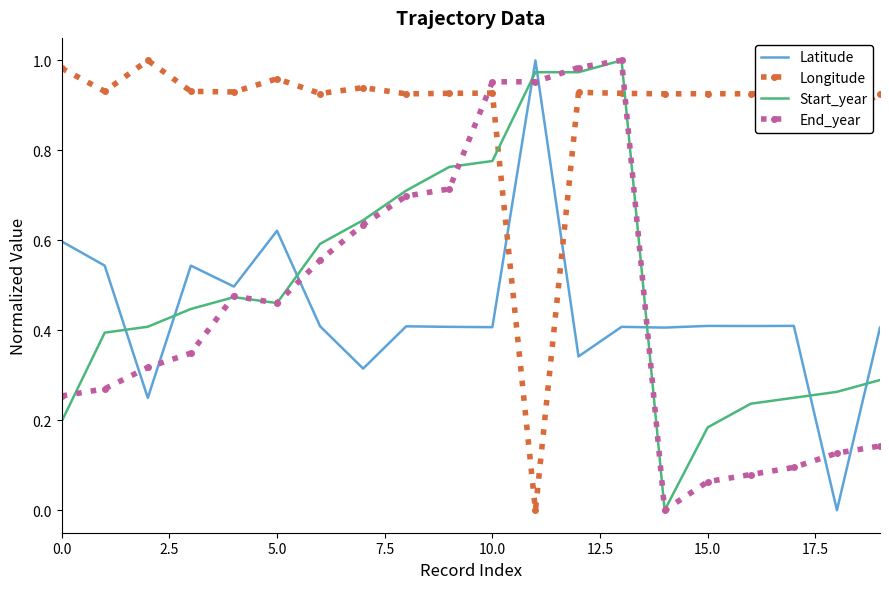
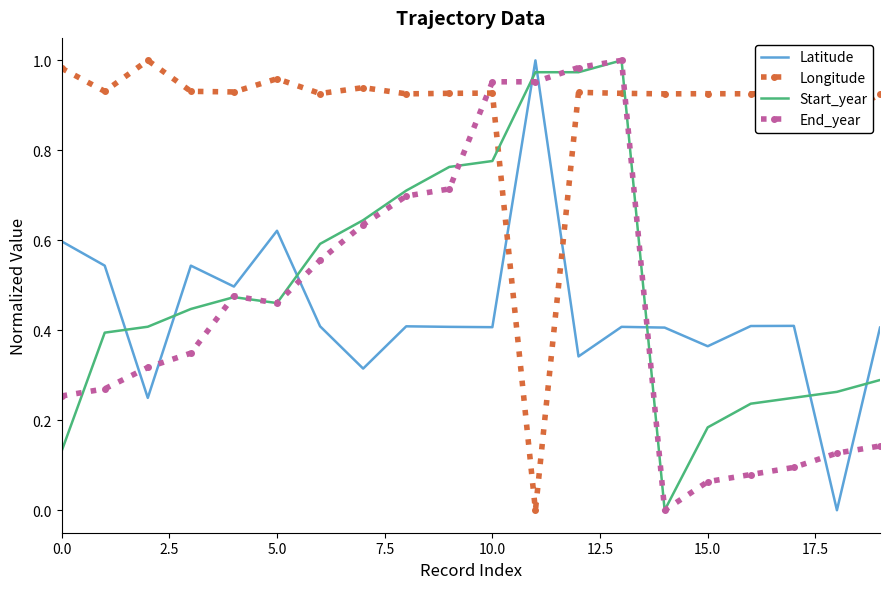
Start_year, 0.0: 0.20 -> 0.13
Latitude, 15.0: 0.41 -> 0.36
